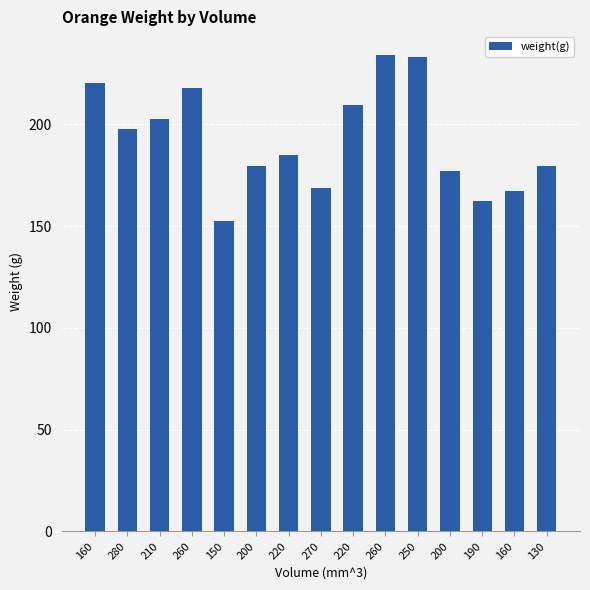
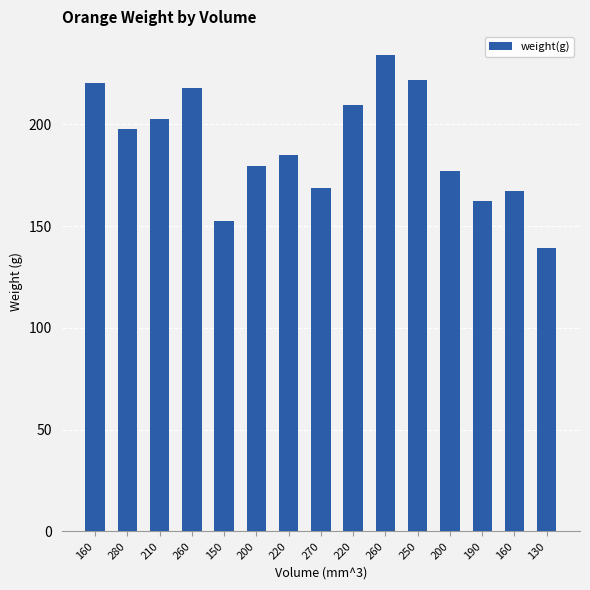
250: 233 -> 222
130: 180 -> 139
